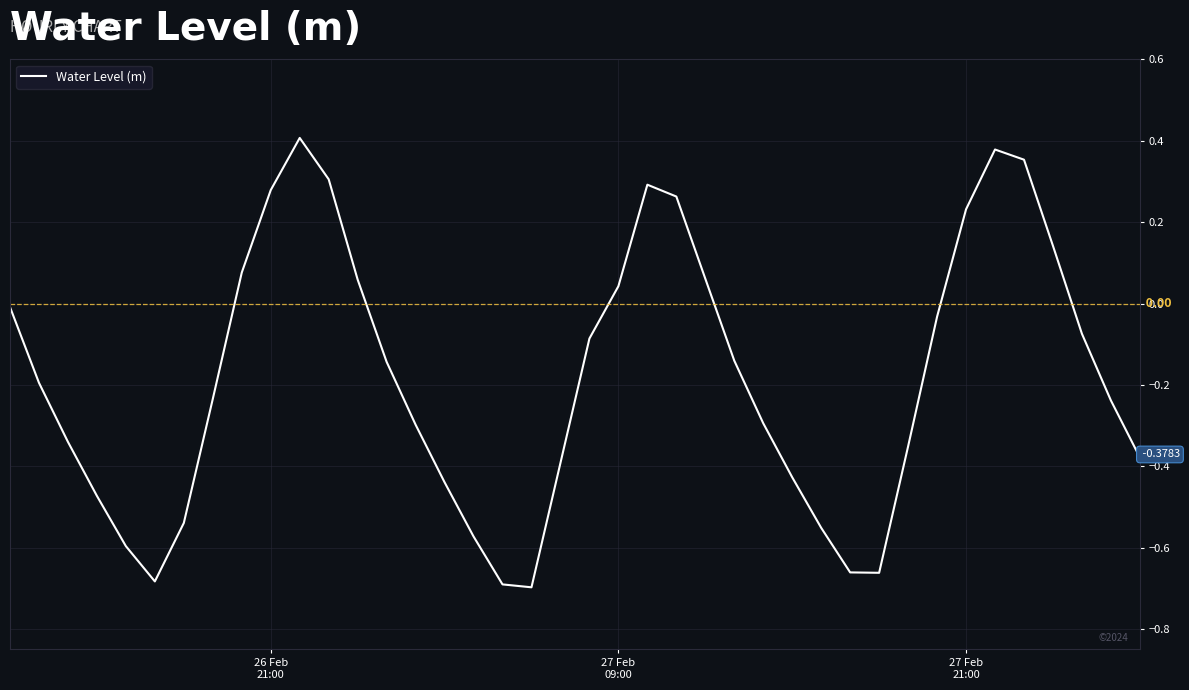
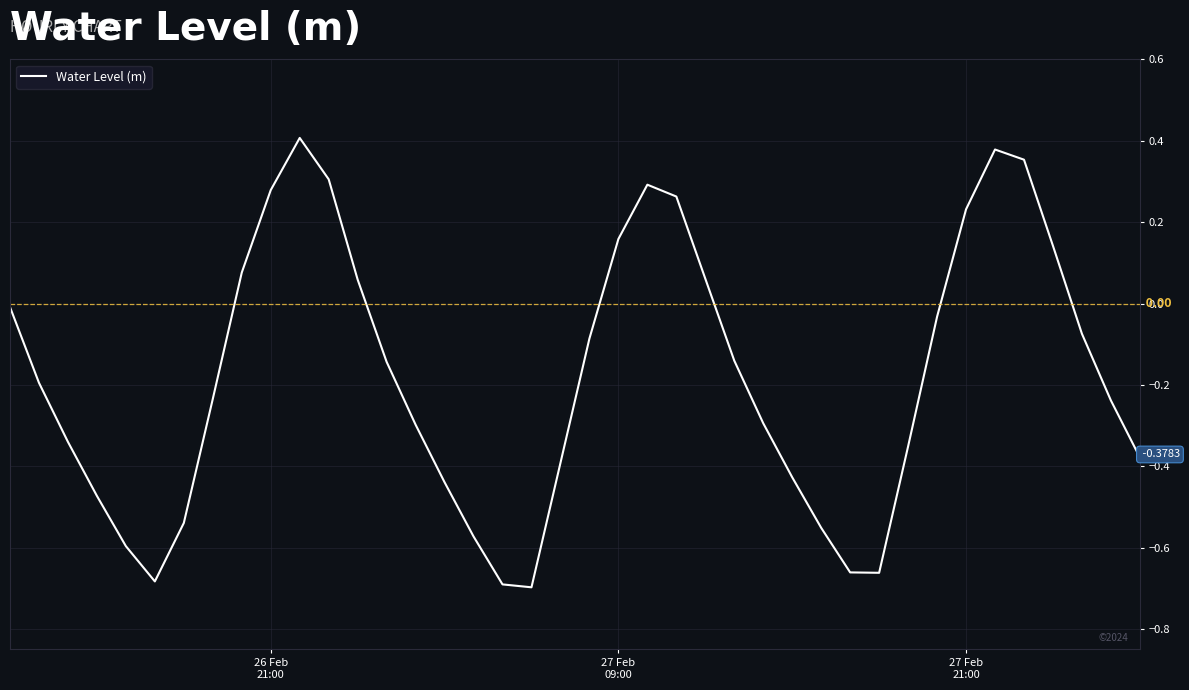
27 Feb 09:00: 0.04 -> 0.16
